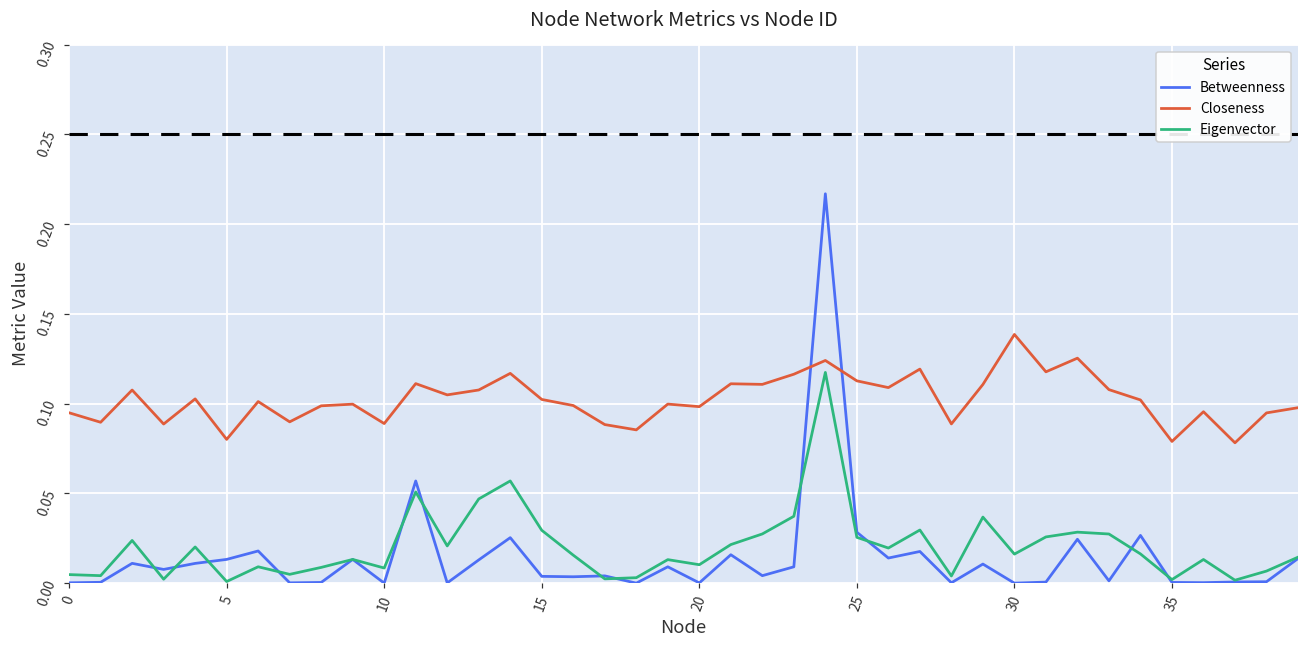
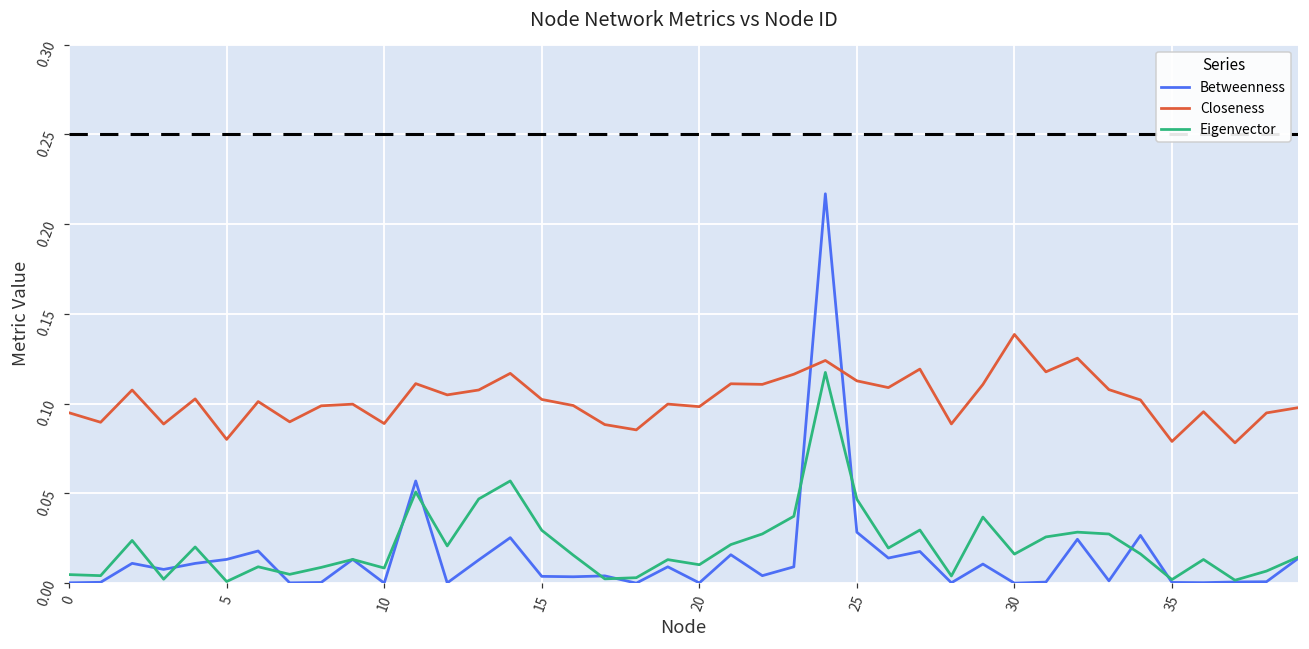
Eigenvector, 25: 0.026 -> 0.047
